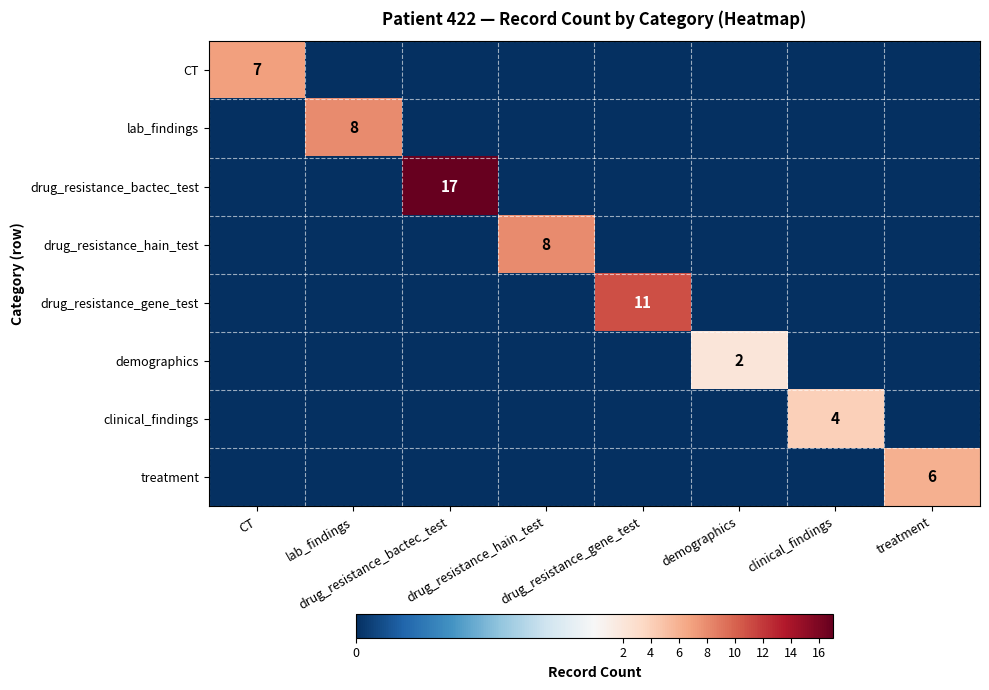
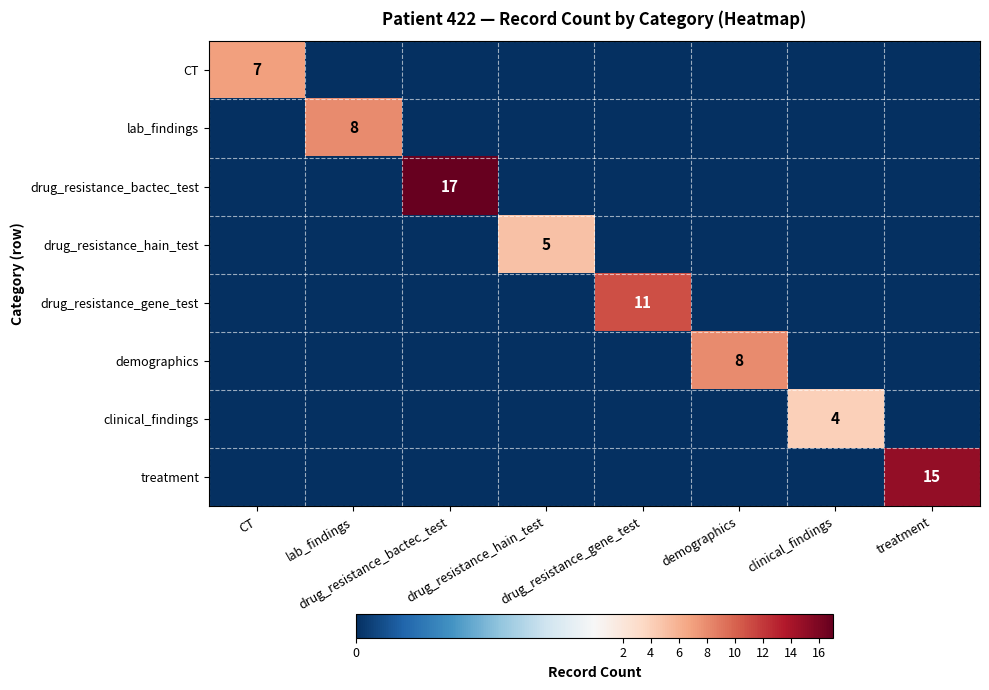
drug_resistance_hain_test, drug_resistance_hain_test: 8 -> 5
demographics, demographics: 2 -> 8
treatment, treatment: 6 -> 15
